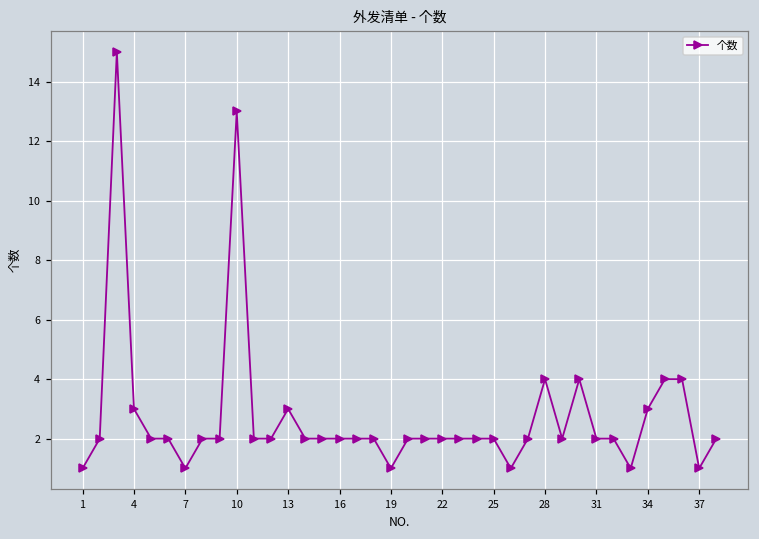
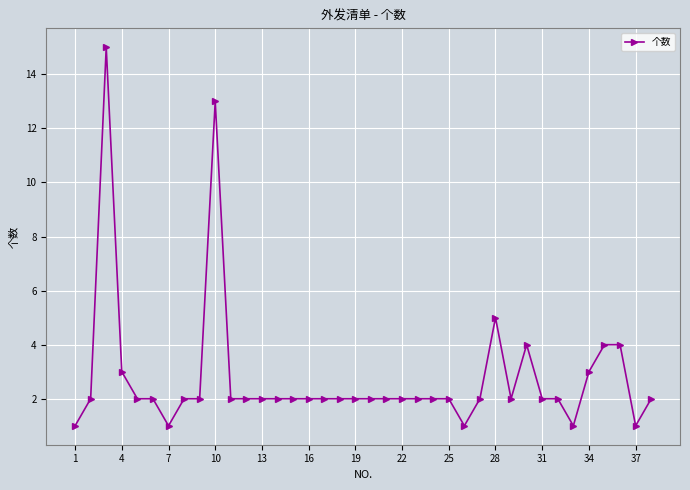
13: 3 -> 2
19: 1 -> 2
28: 4 -> 5
